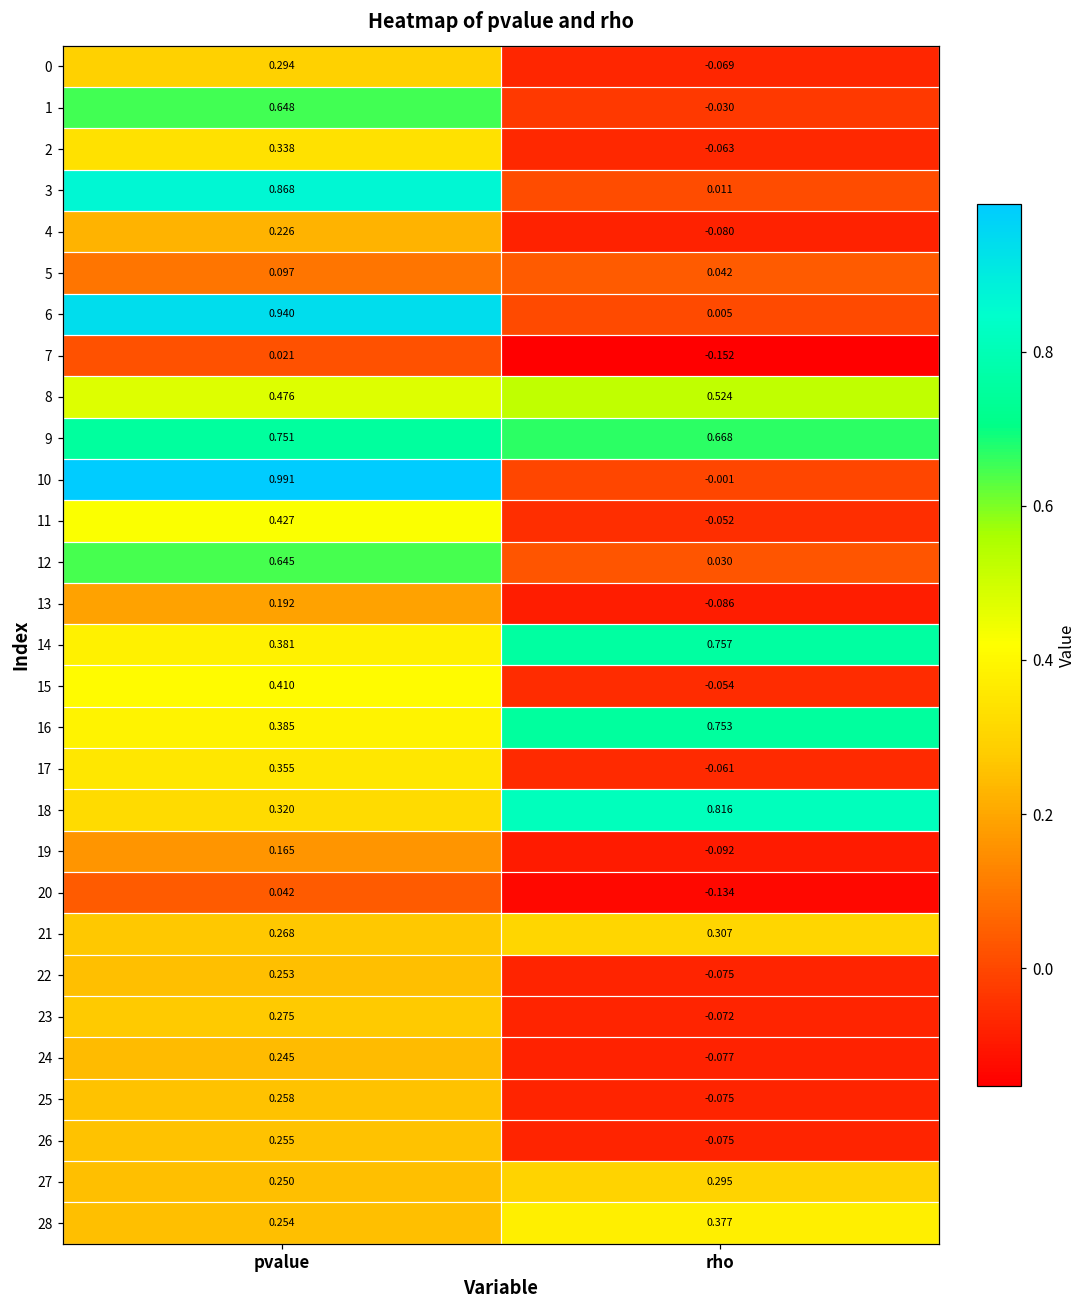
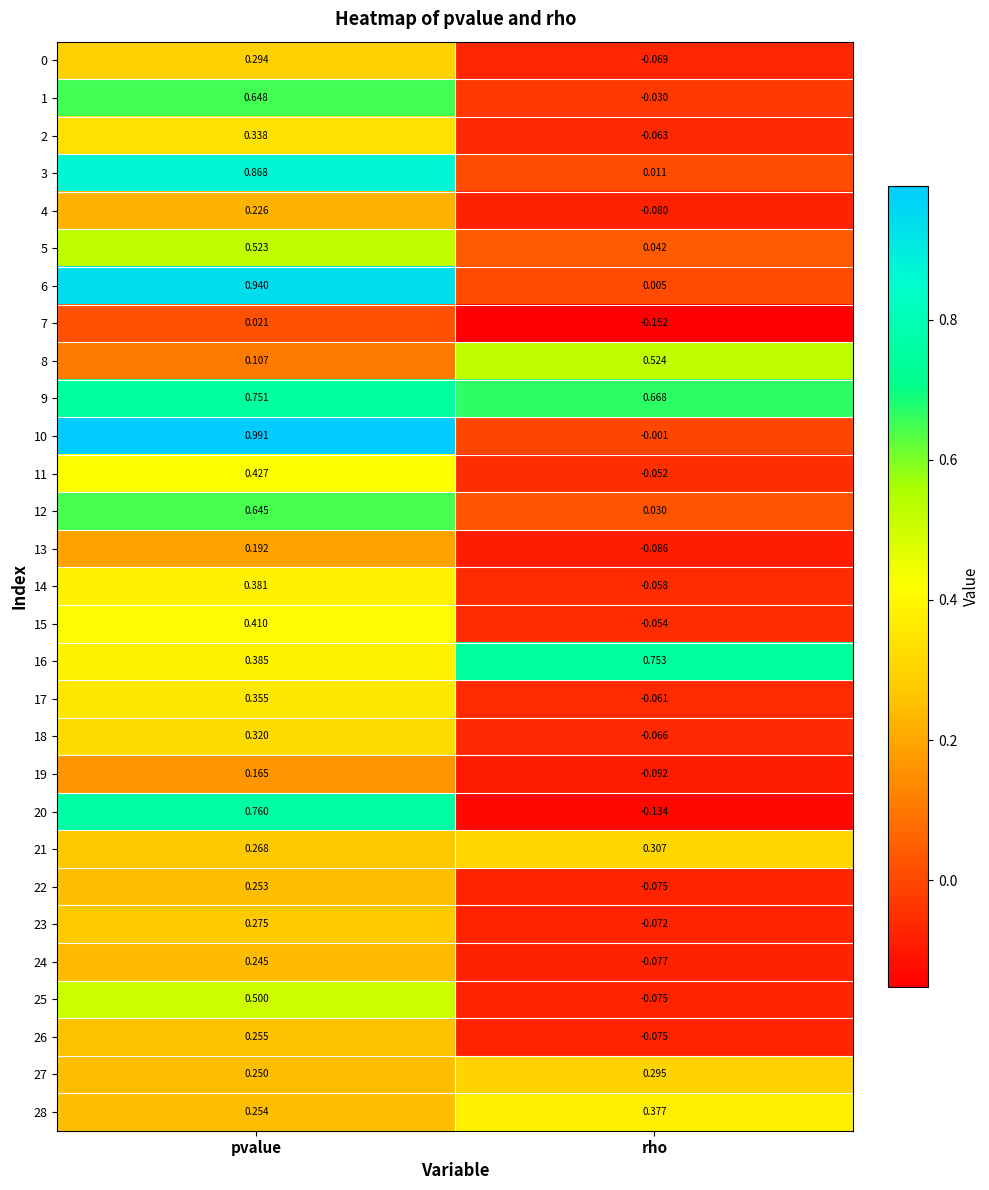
5, pvalue: 0.097 -> 0.523
8, pvalue: 0.476 -> 0.107
14, rho: 0.757 -> -0.058
18, rho: 0.816 -> -0.066
20, pvalue: 0.042 -> 0.760
25, pvalue: 0.258 -> 0.500
